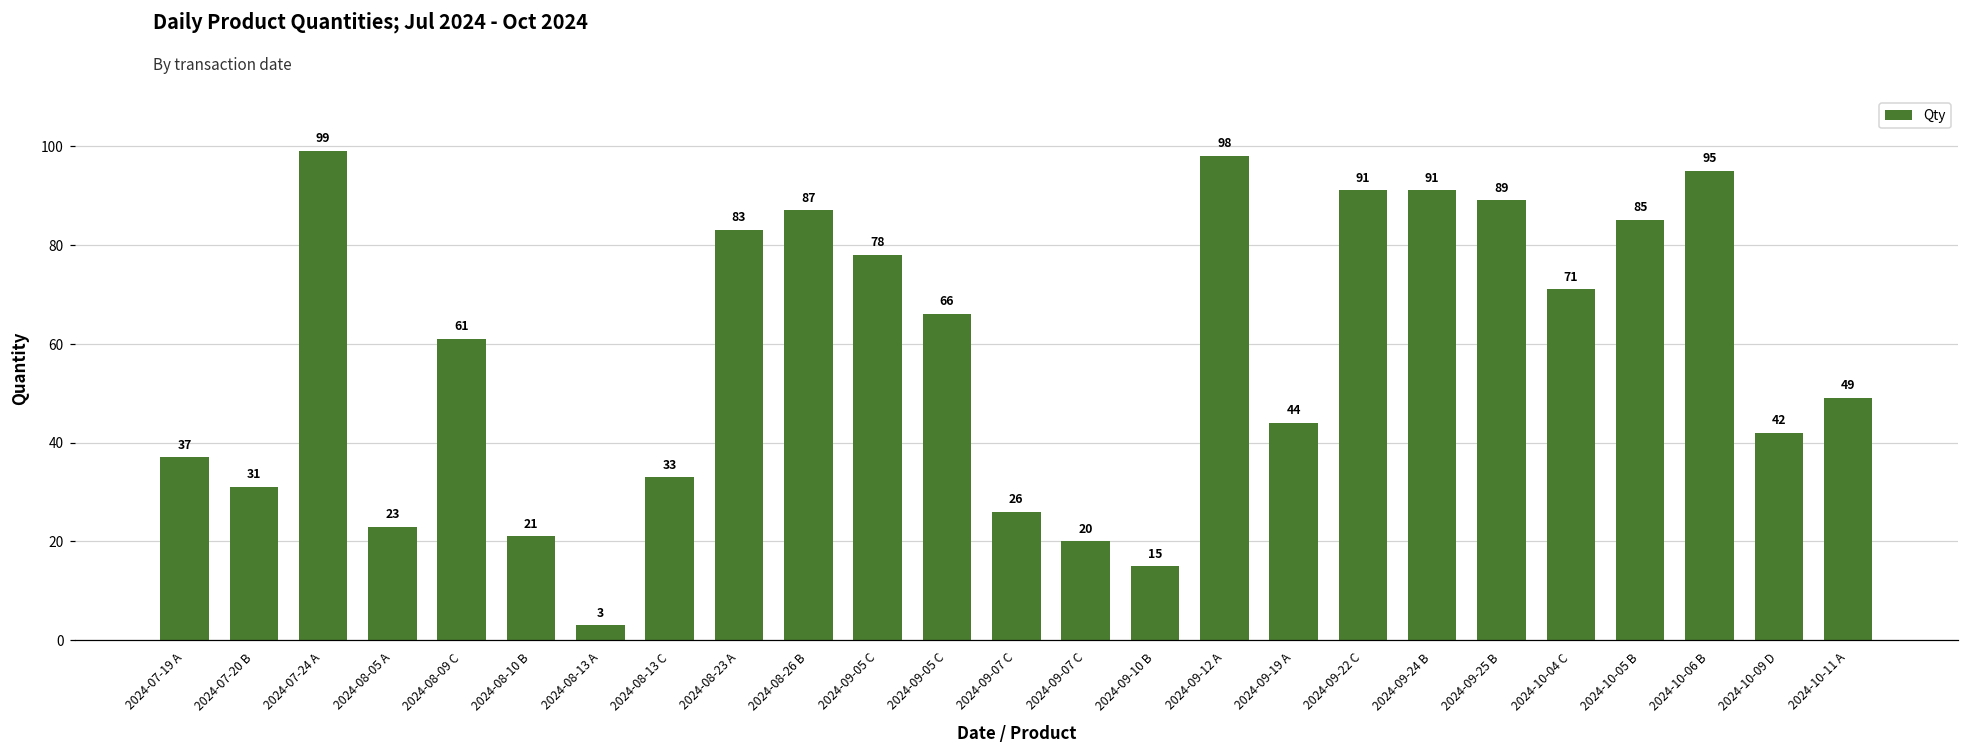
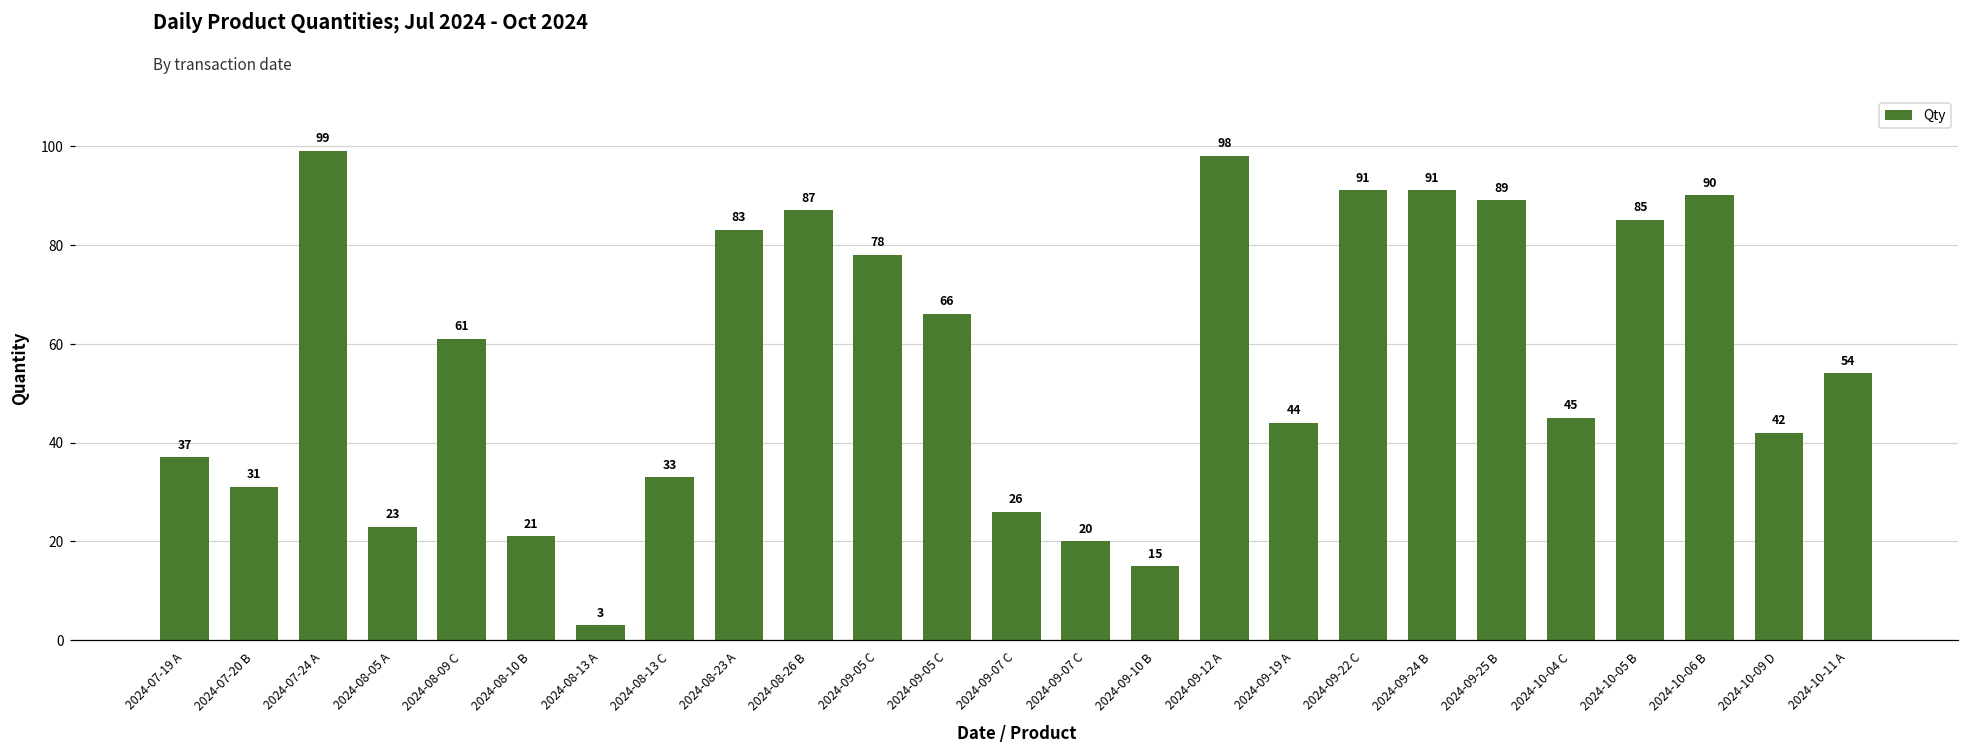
2024-10-04 C: 71 -> 45
2024-10-06 B: 95 -> 90
2024-10-11 A: 49 -> 54
